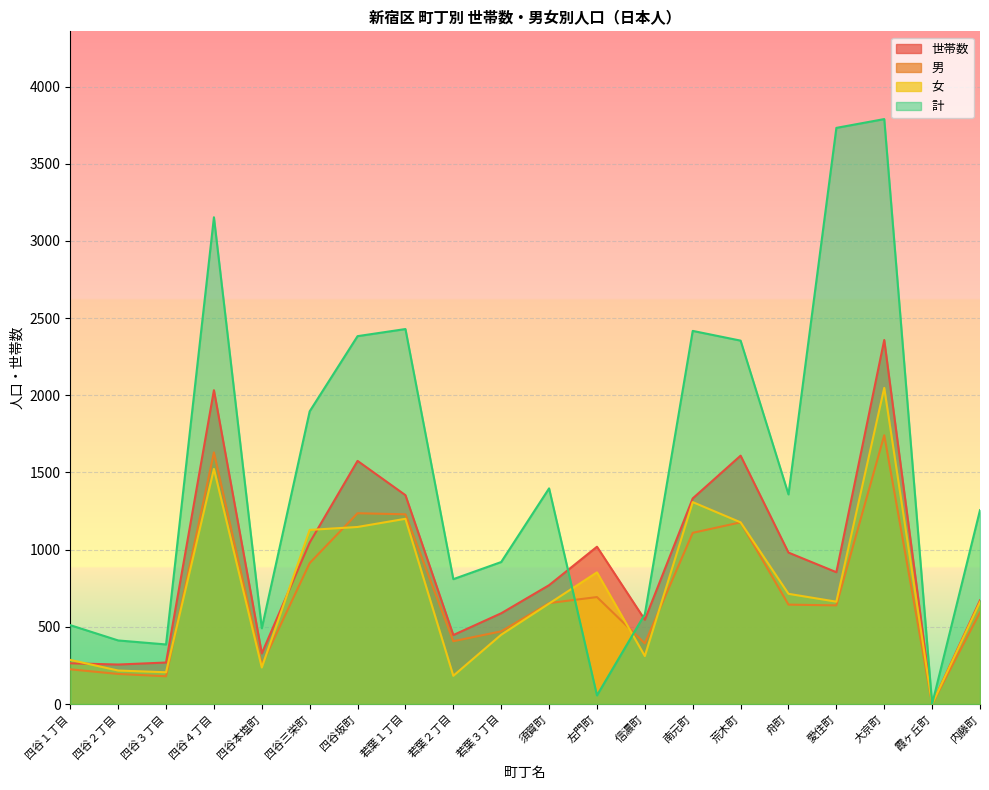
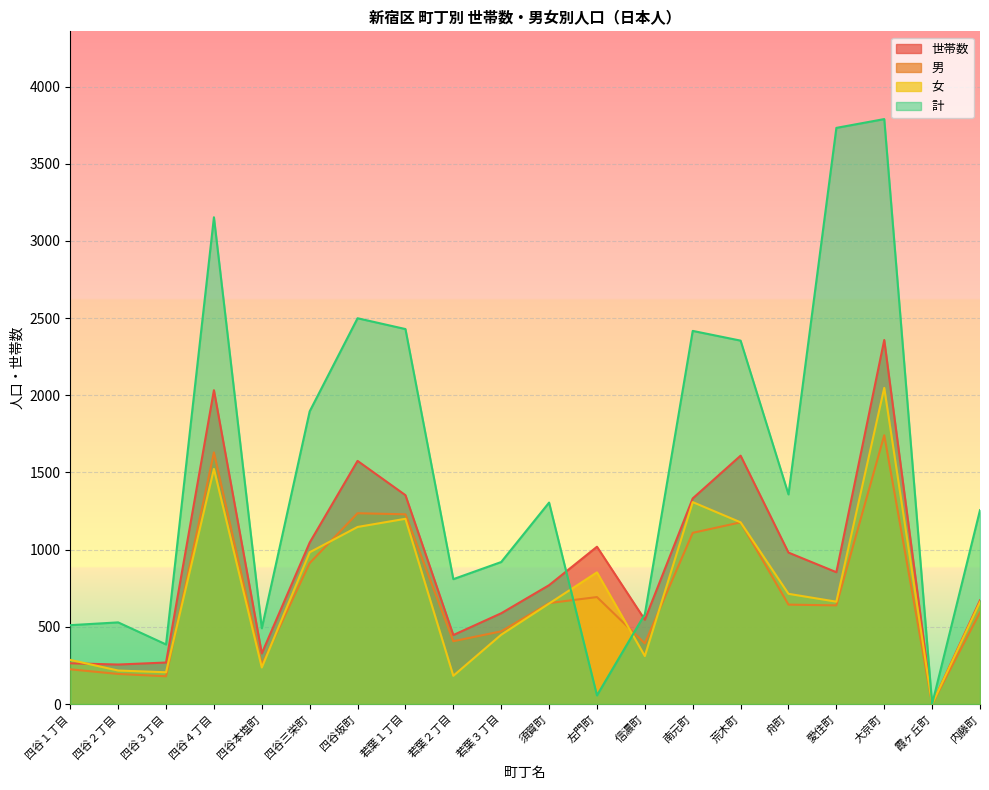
計, 四谷２丁目: 410 -> 530
女, 四谷三栄町: 1130 -> 980
計, 四谷坂町: 2380 -> 2500
計, 須賀町: 1400 -> 1310
